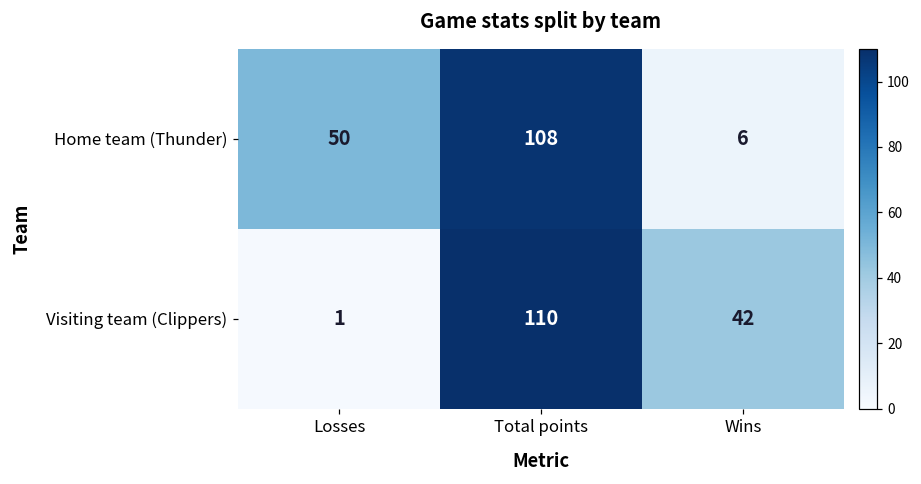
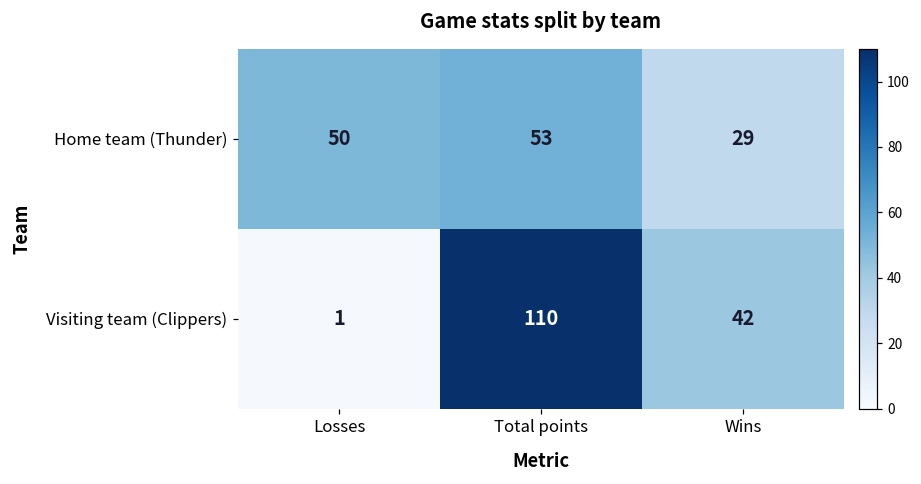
Home team (Thunder), Total points: 108 -> 53
Home team (Thunder), Wins: 6 -> 29
